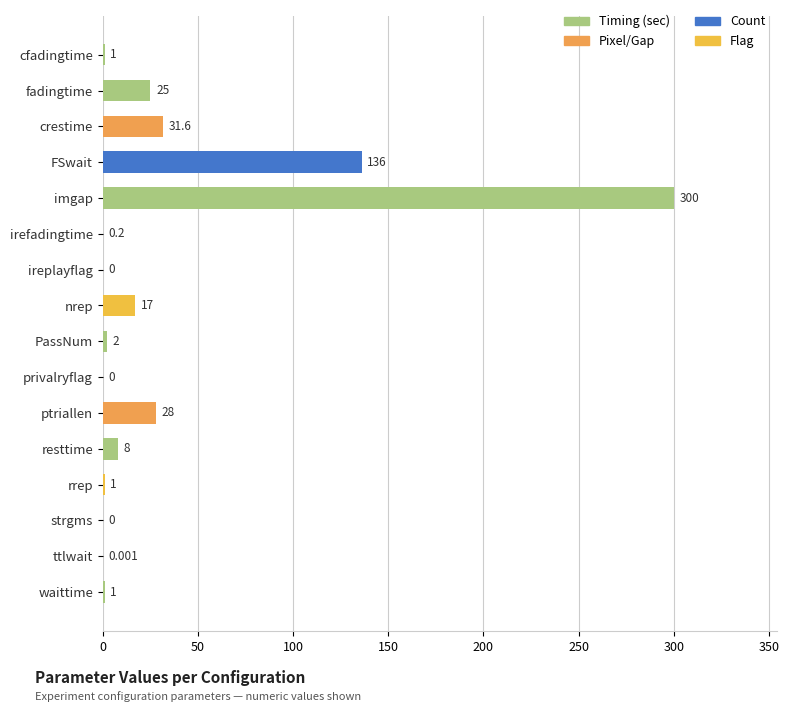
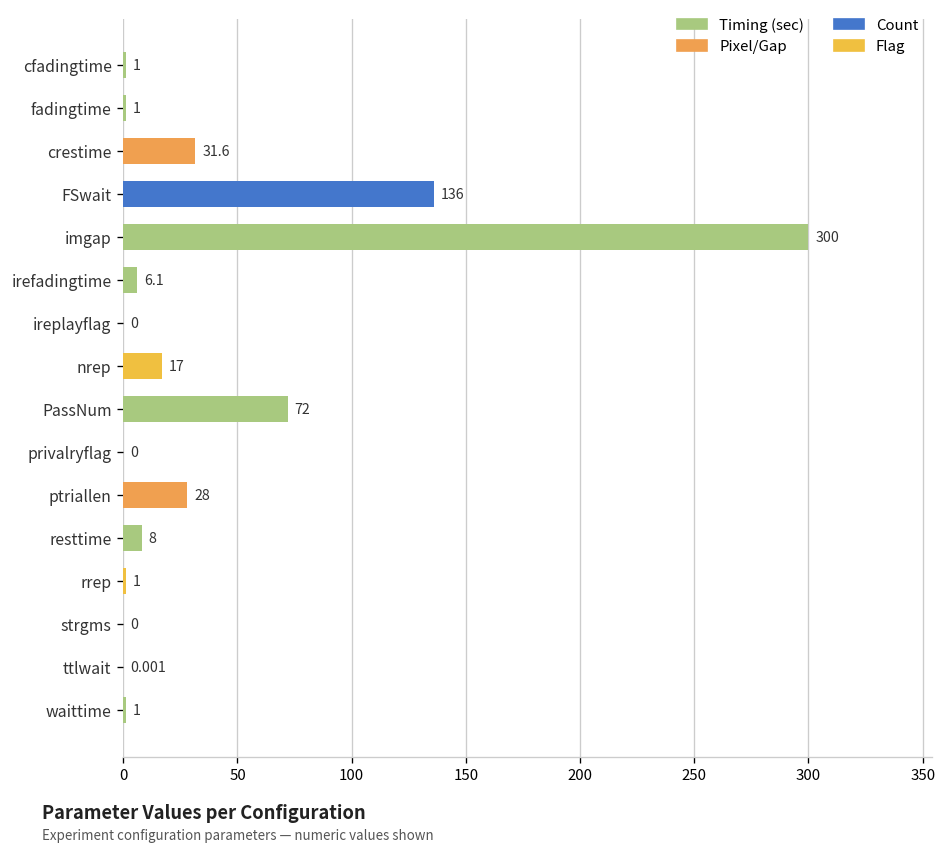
fadingtime: 25 -> 1
irefadingtime: 0.2 -> 6.1
PassNum: 2 -> 72
